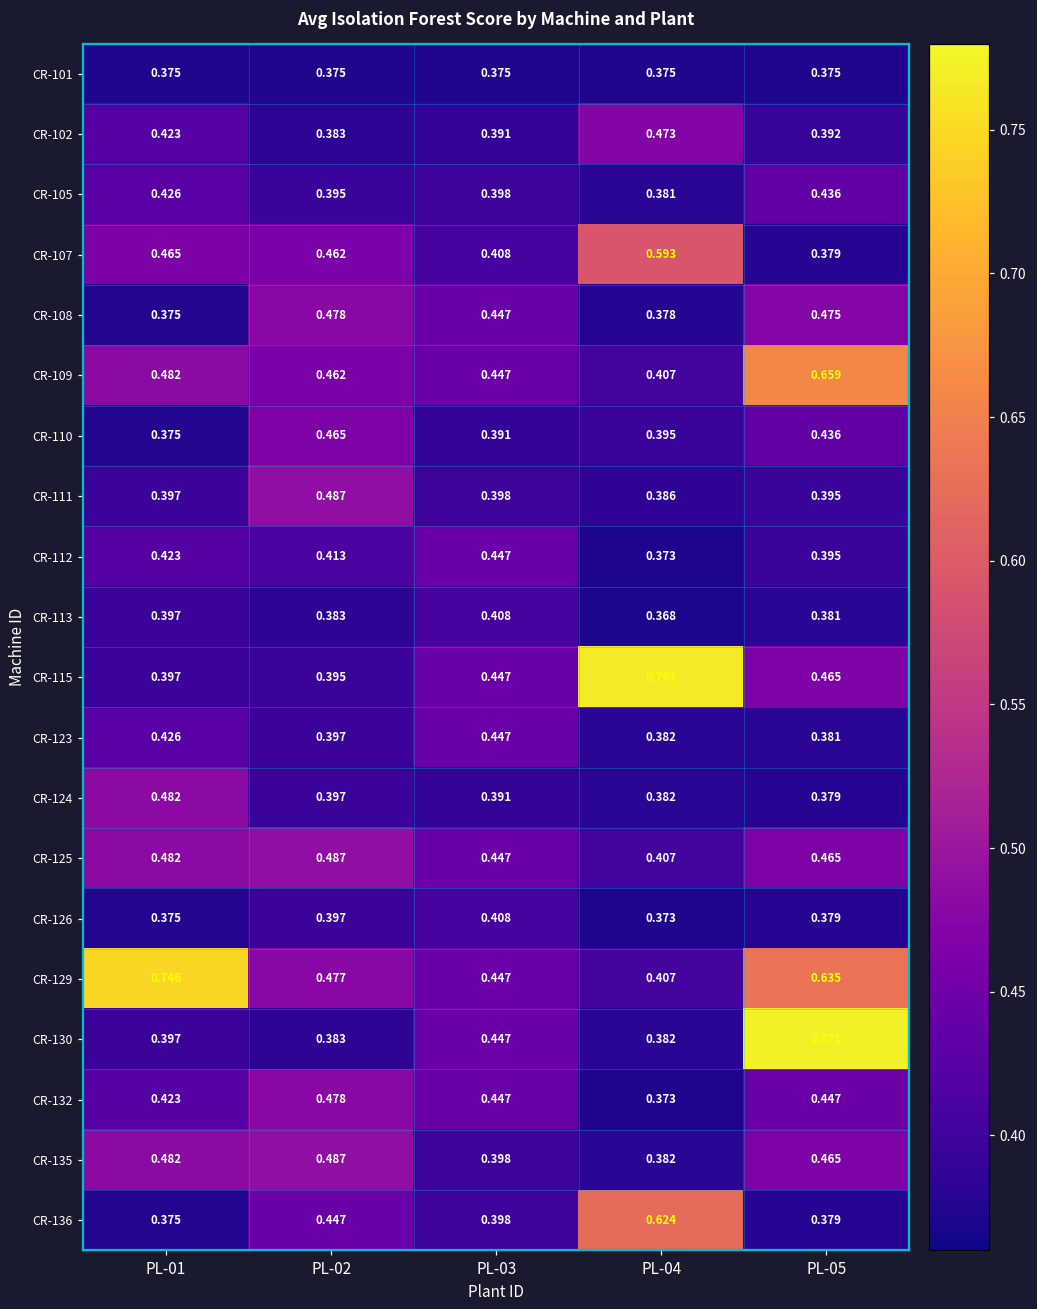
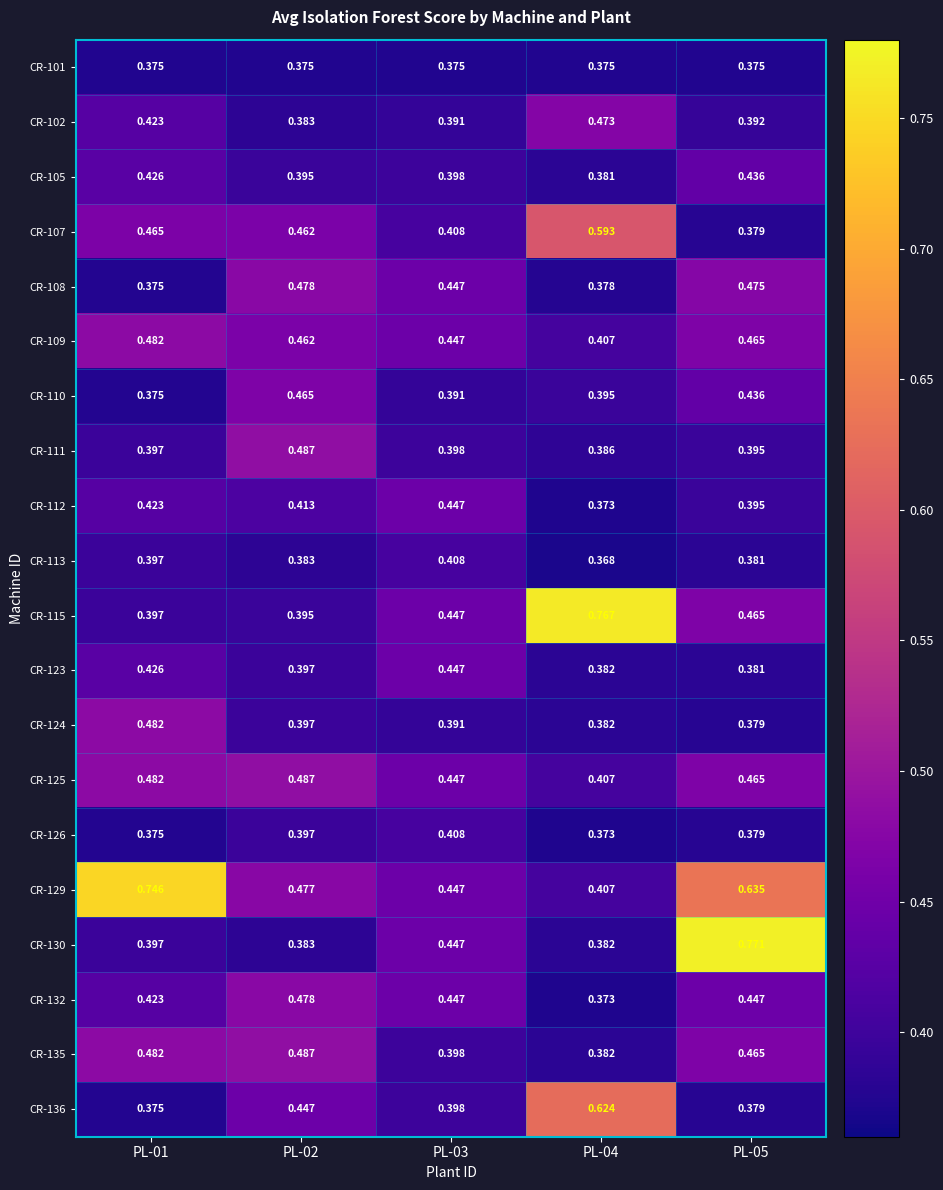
CR-109, PL-05: 0.659 -> 0.465
